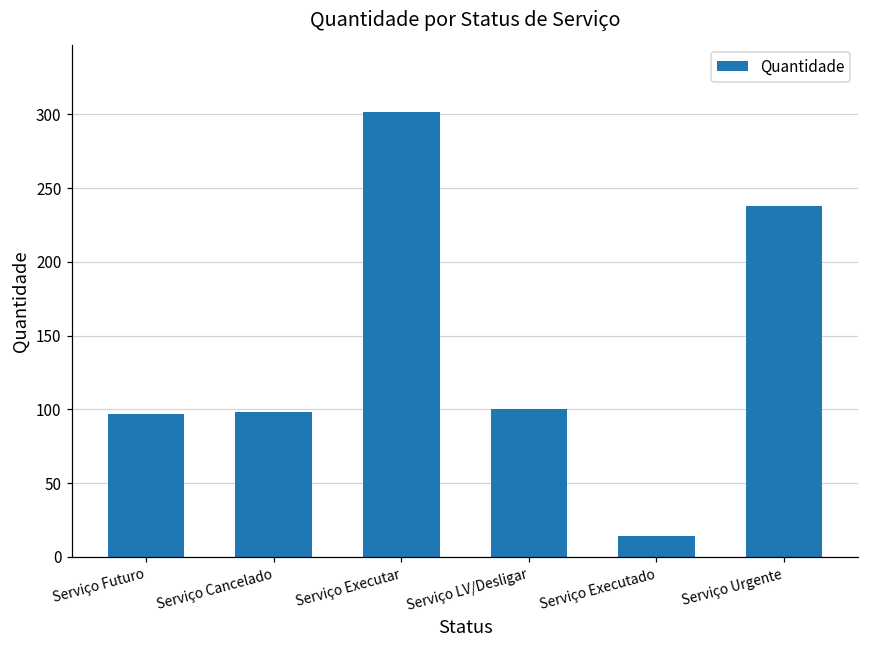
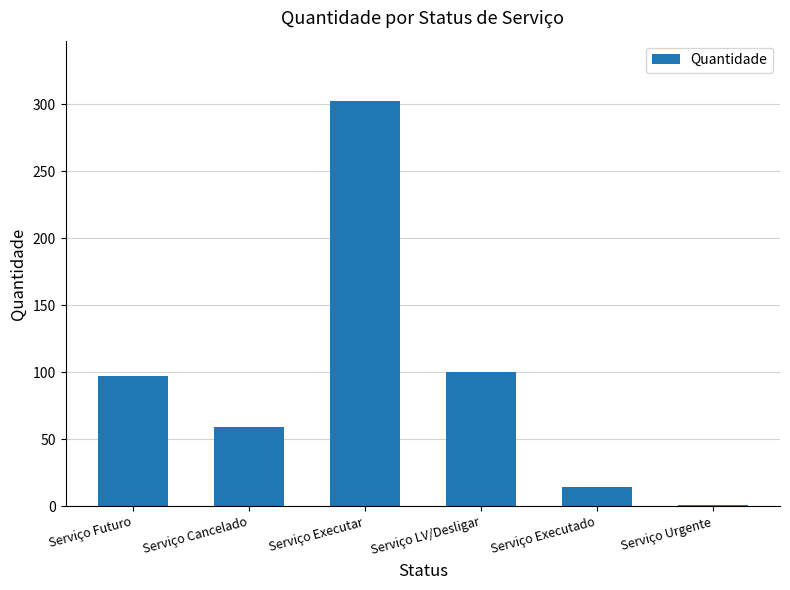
Serviço Cancelado: 98 -> 59
Serviço Urgente: 238 -> 1
